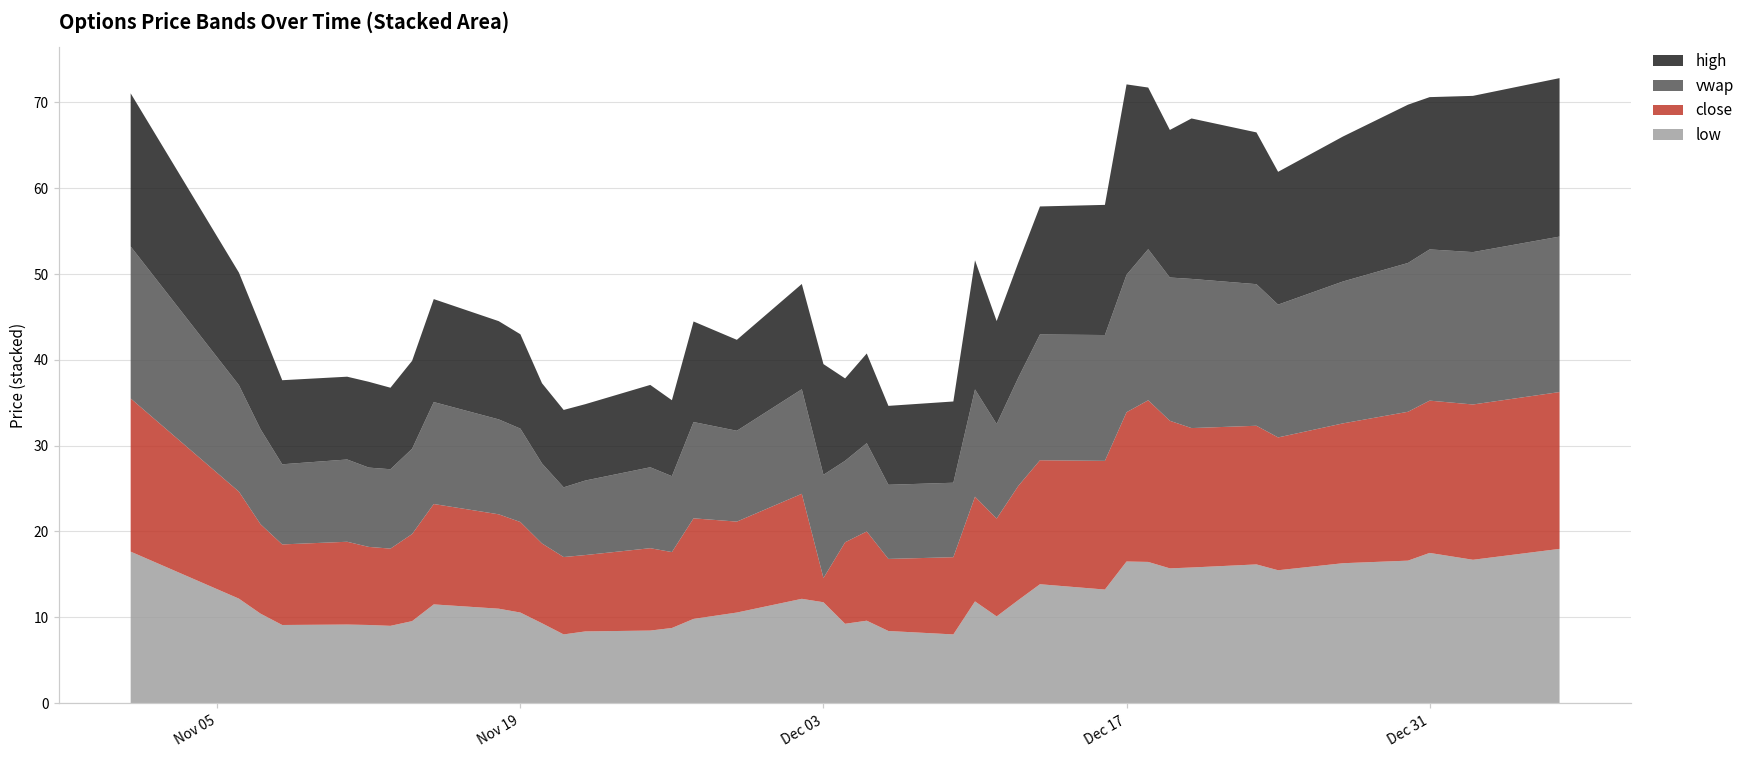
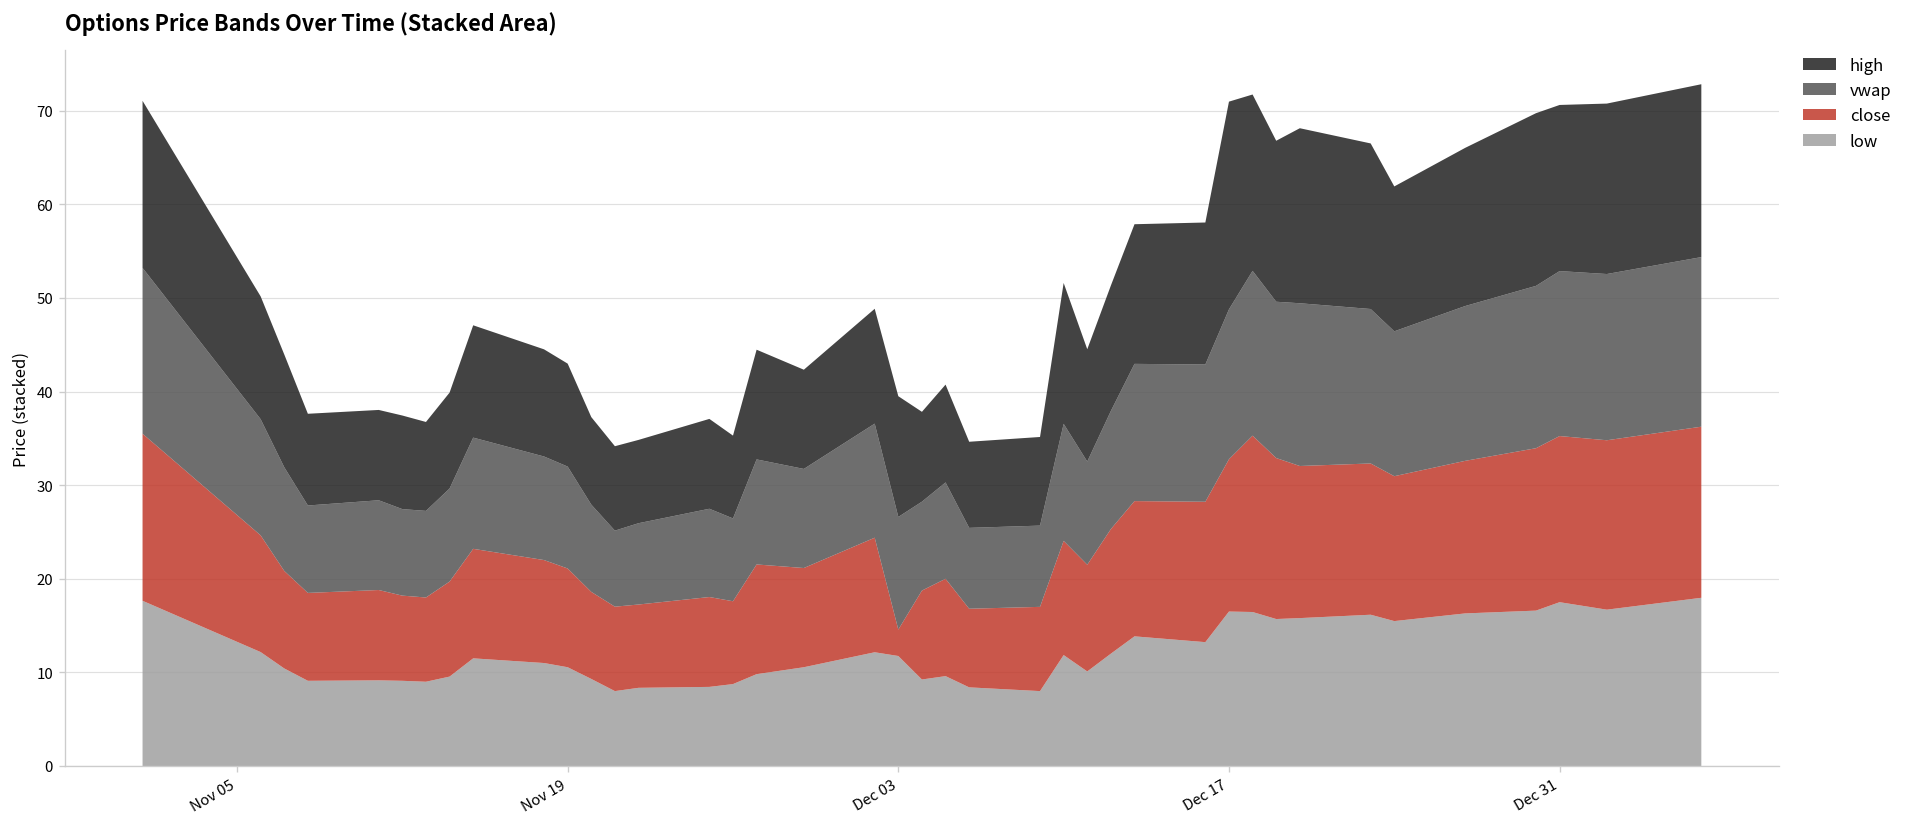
close, Dec 17: 17 -> 16
